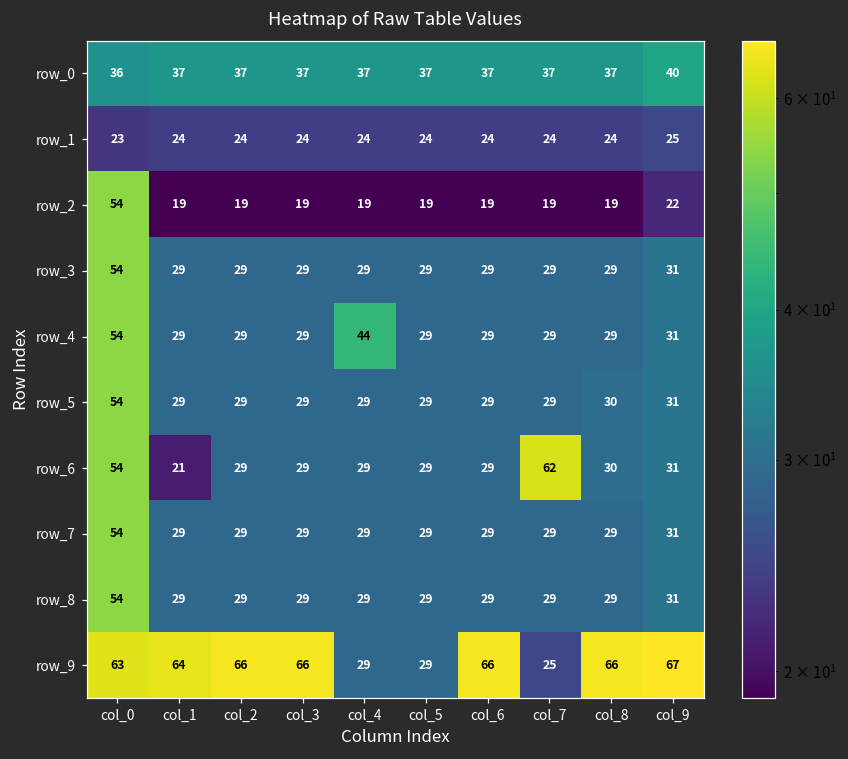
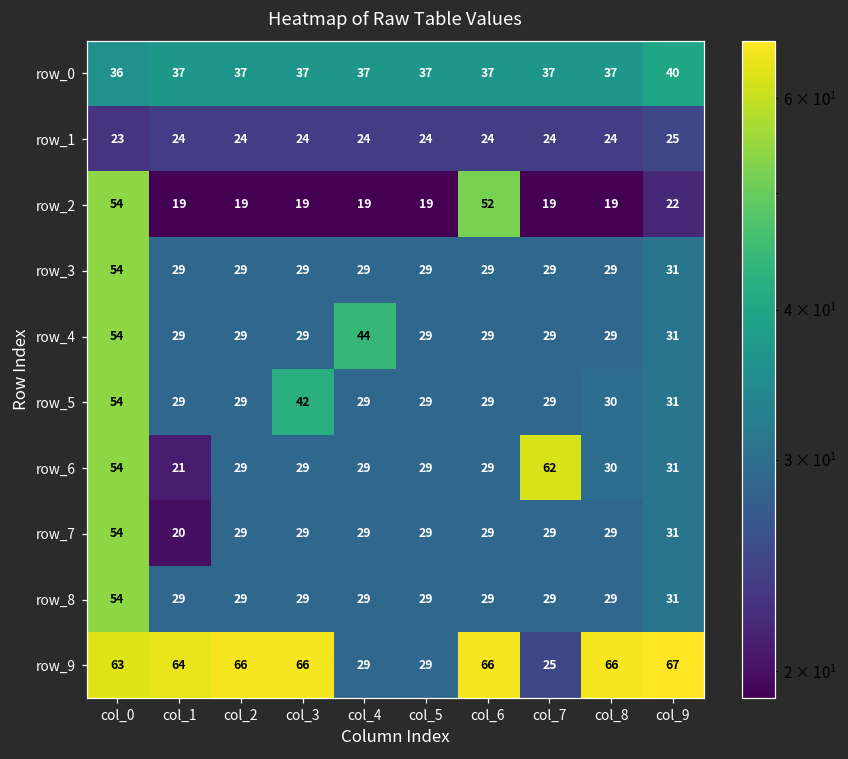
row_2, col_6: 19 -> 52
row_5, col_3: 29 -> 42
row_7, col_1: 29 -> 20
